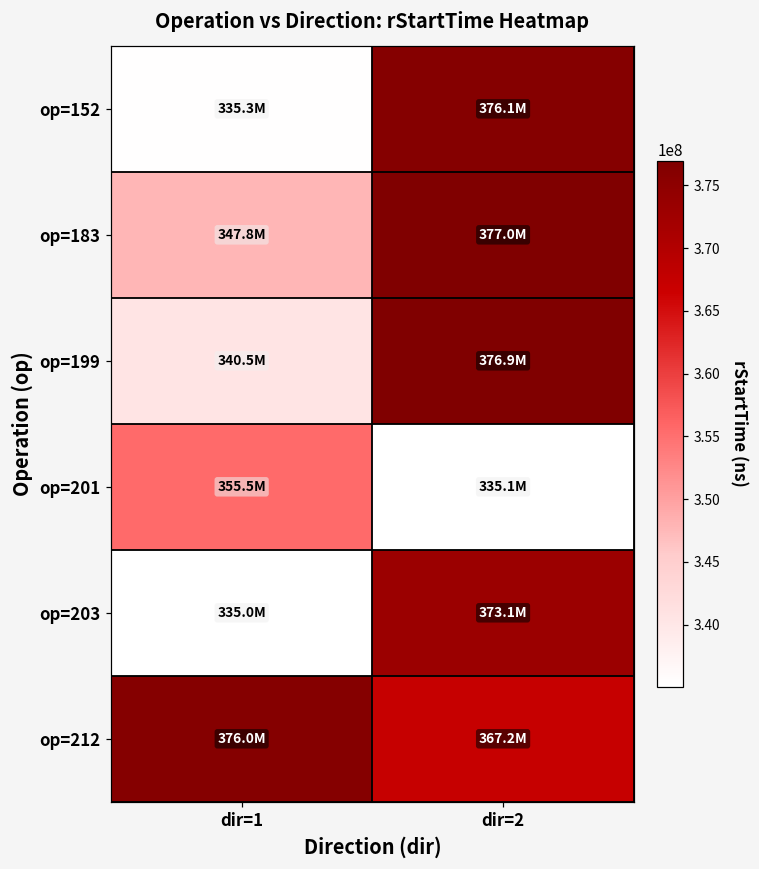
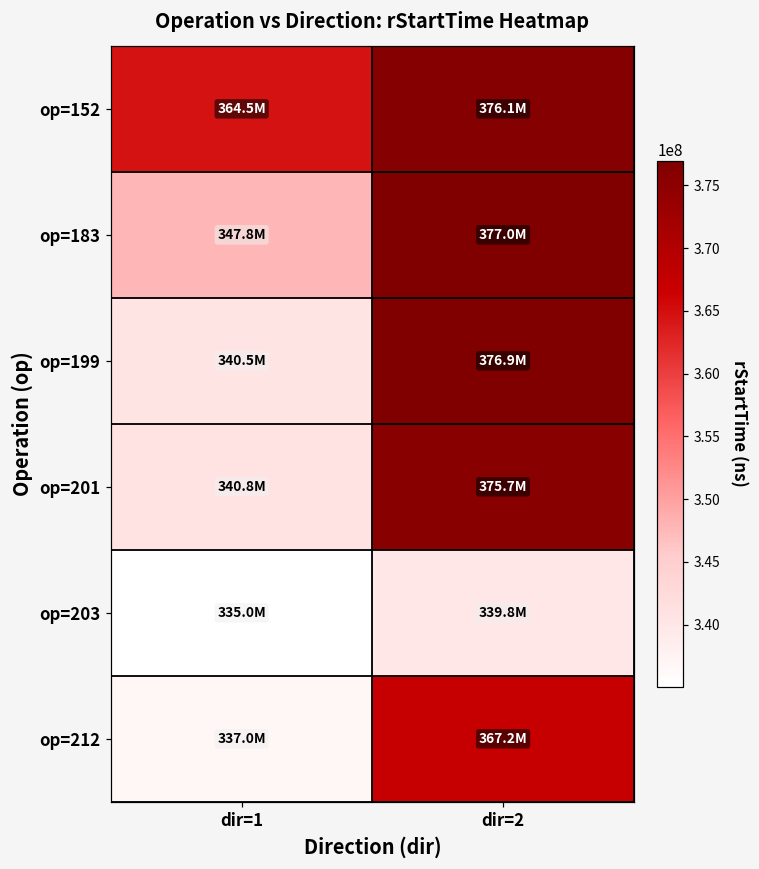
op=152, dir=1: 335.3M -> 364.5M
op=201, dir=1: 355.5M -> 340.8M
op=201, dir=2: 335.1M -> 375.7M
op=203, dir=2: 373.1M -> 339.8M
op=212, dir=1: 376.0M -> 337.0M
